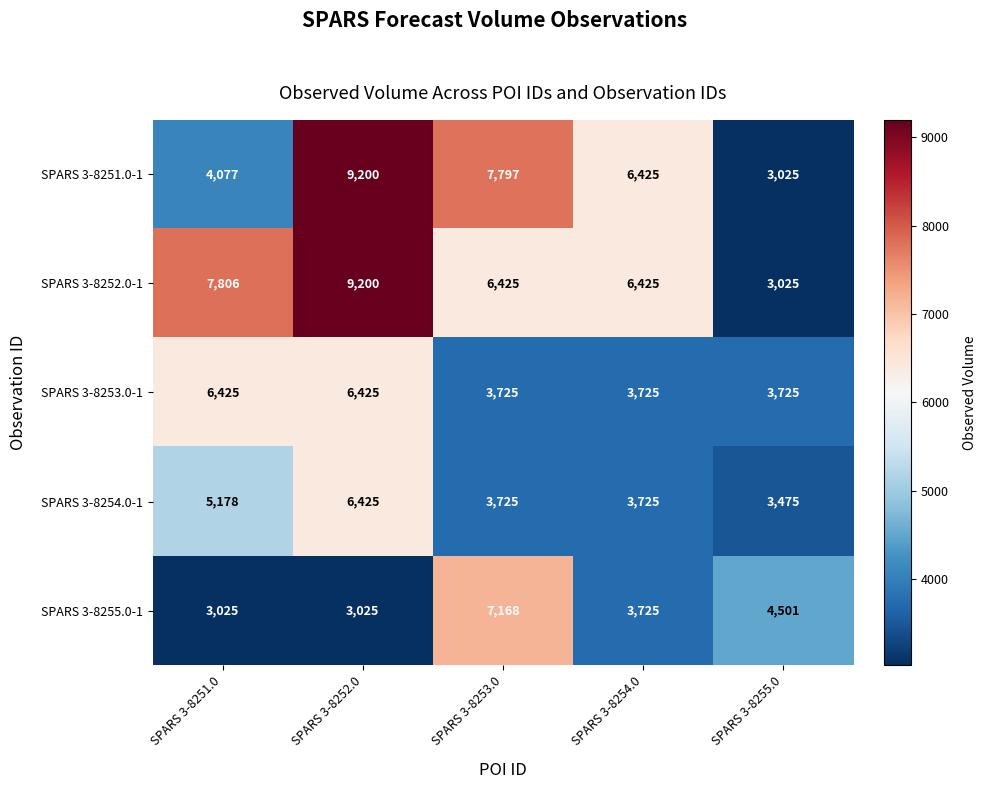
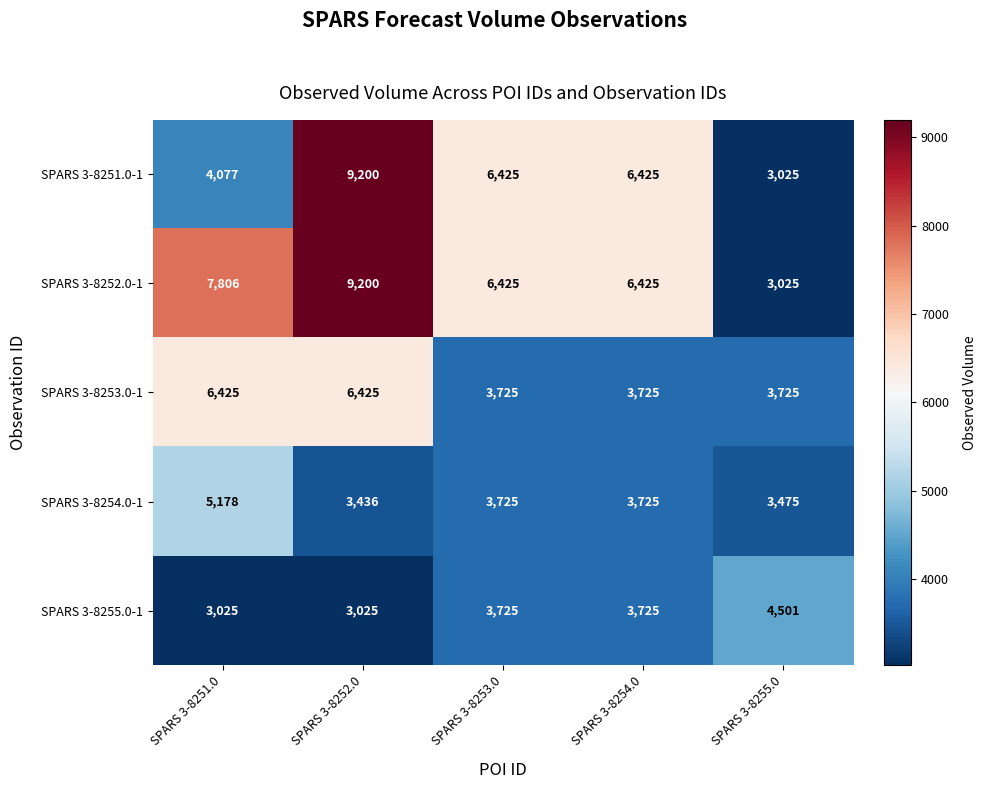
SPARS 3-8251.0-1, SPARS 3-8253.0: 7,797 -> 6,425
SPARS 3-8254.0-1, SPARS 3-8252.0: 6,425 -> 3,436
SPARS 3-8255.0-1, SPARS 3-8253.0: 7,168 -> 3,725
